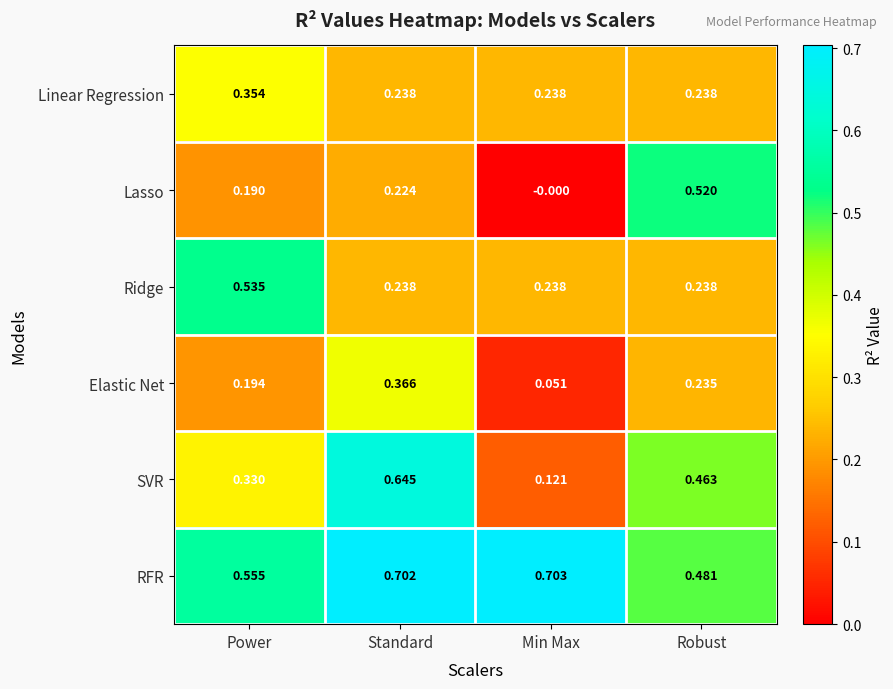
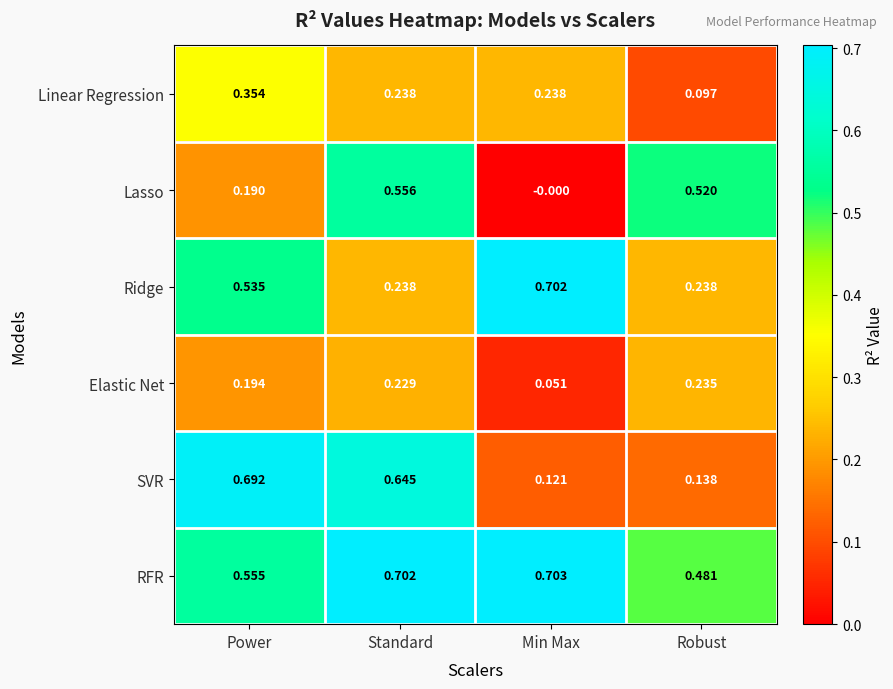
Linear Regression, Robust: 0.238 -> 0.097
Lasso, Standard: 0.224 -> 0.556
Ridge, Min Max: 0.238 -> 0.702
Elastic Net, Standard: 0.366 -> 0.229
SVR, Power: 0.330 -> 0.692
SVR, Robust: 0.463 -> 0.138
